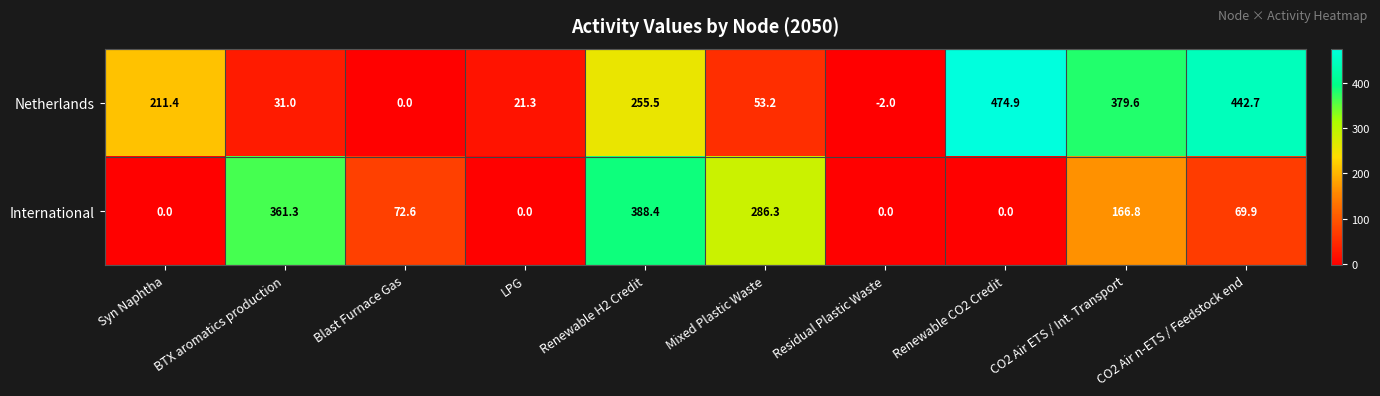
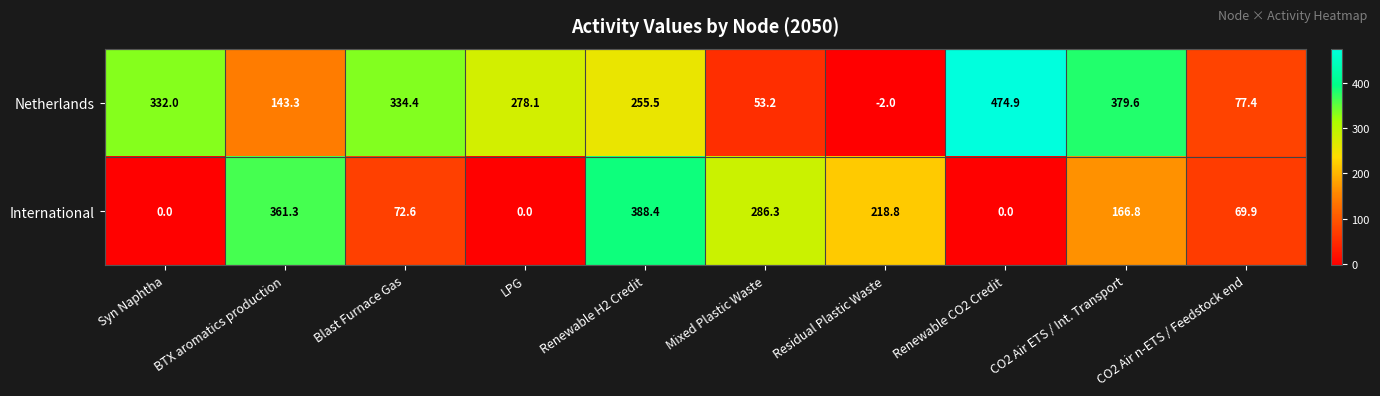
Netherlands, Syn Naphtha: 211.4 -> 332.0
Netherlands, BTX aromatics production: 31.0 -> 143.3
Netherlands, Blast Furnace Gas: 0.0 -> 334.4
Netherlands, LPG: 21.3 -> 278.1
Netherlands, CO2 Air n-ETS / Feedstock end: 442.7 -> 77.4
International, Residual Plastic Waste: 0.0 -> 218.8
